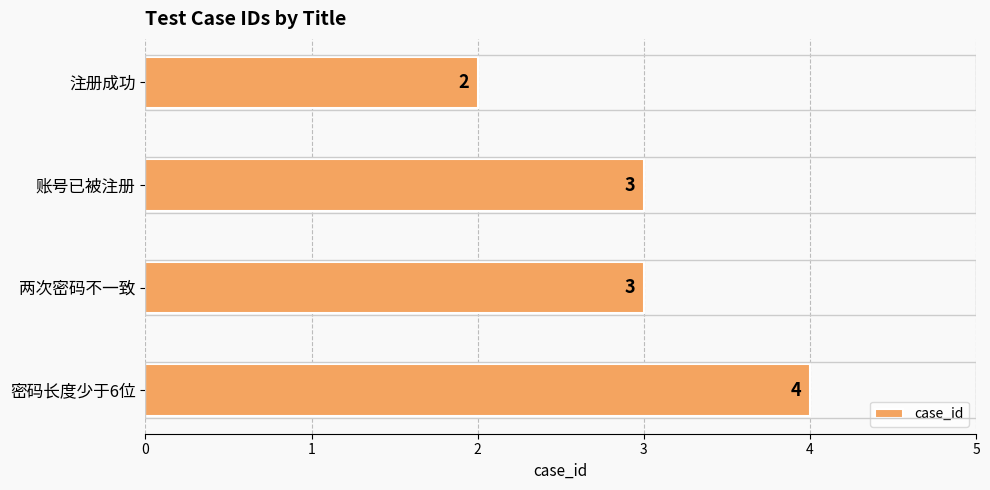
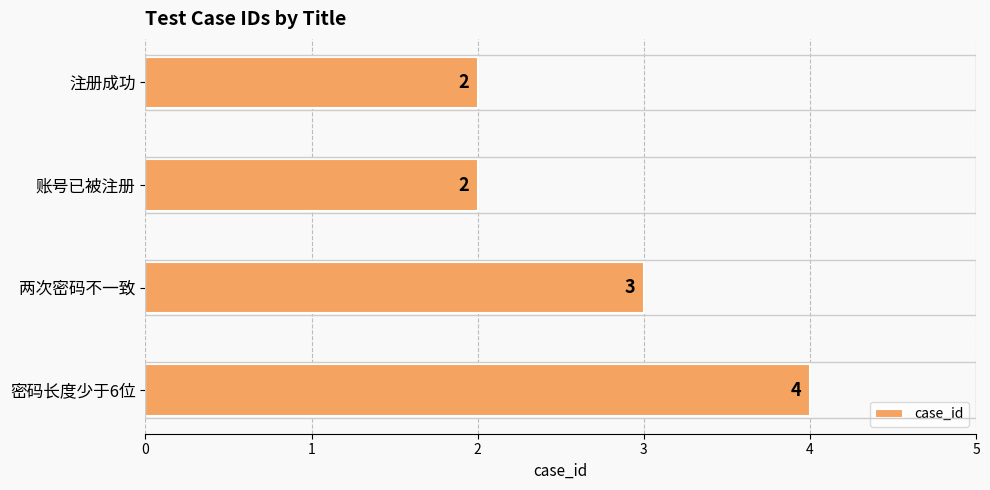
账号已被注册: 3 -> 2
